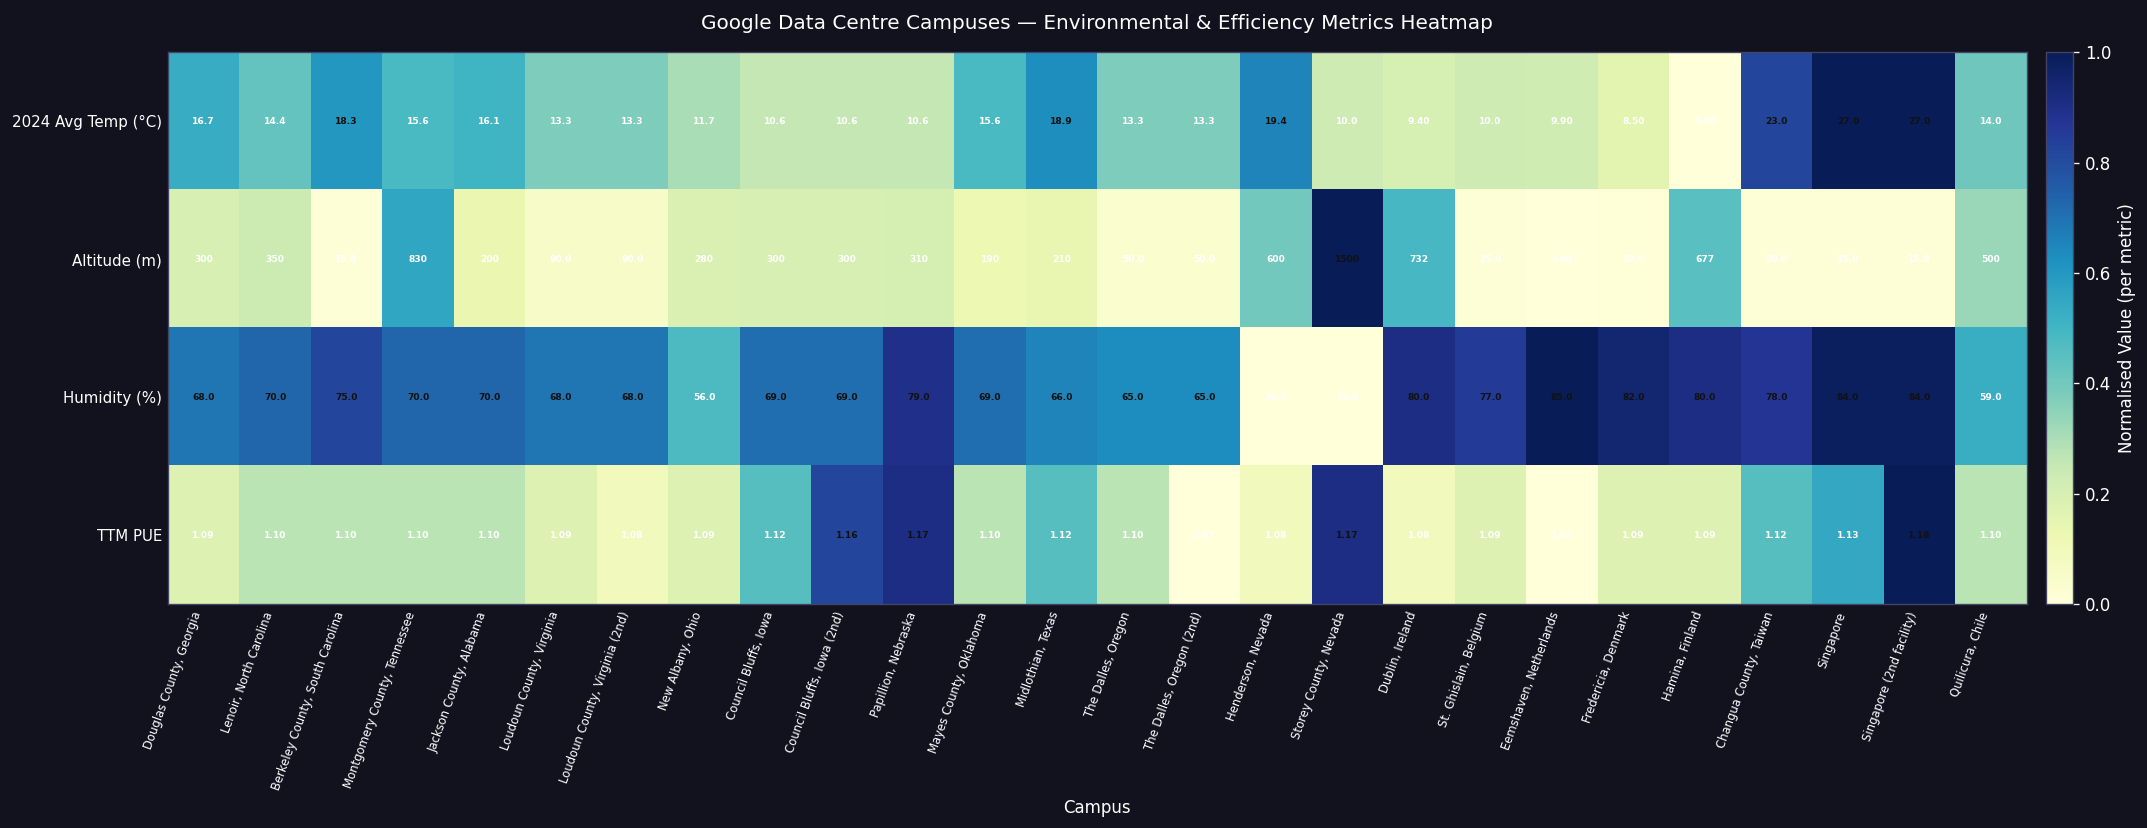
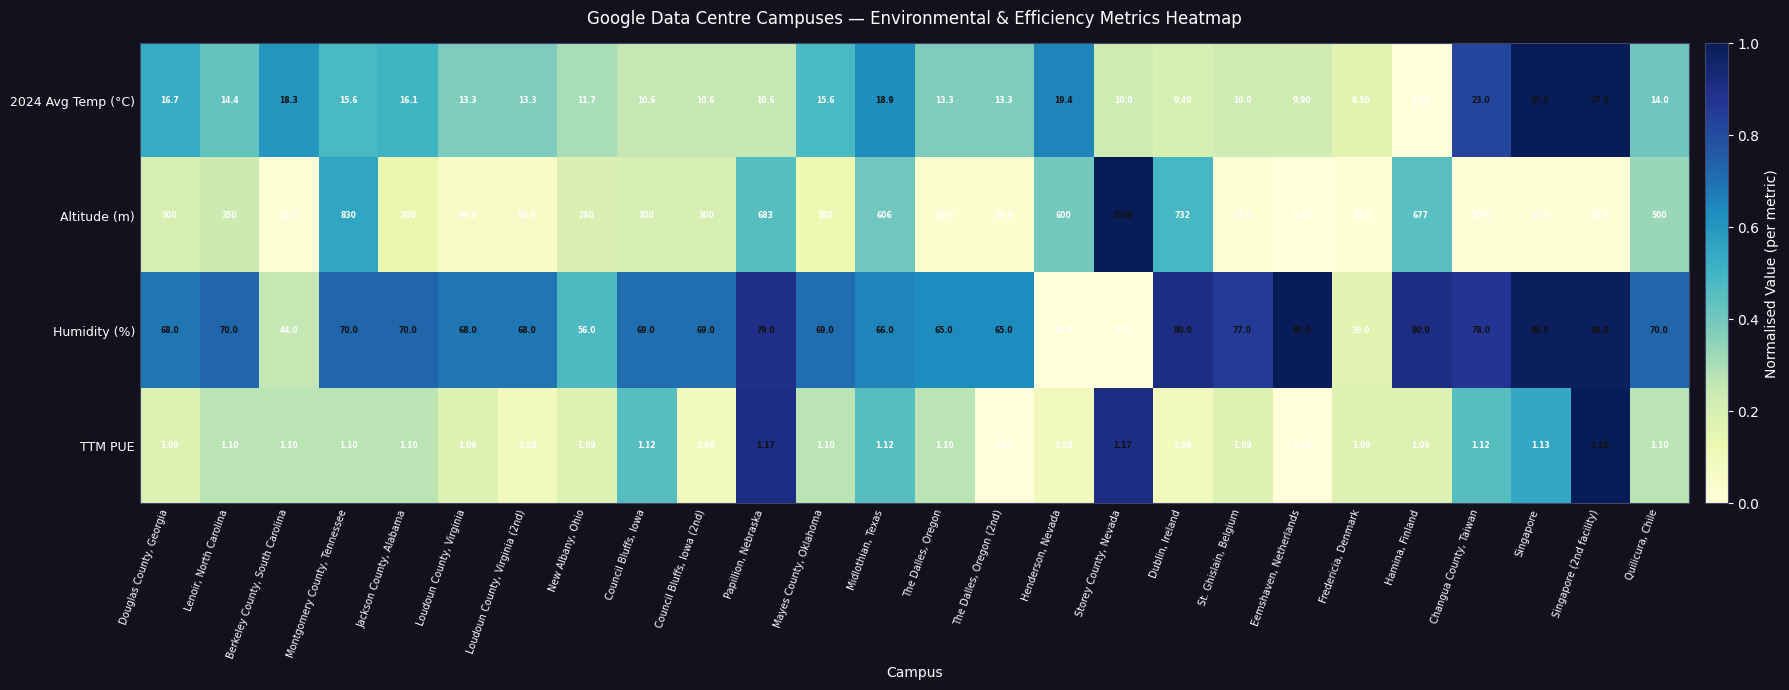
Altitude (m), Papillion, Nebraska: 310 -> 683
Altitude (m), Midlothian, Texas: 210 -> 606
Humidity (%), Berkeley County, South Carolina: 75.0 -> 44.0
Humidity (%), Fredericia, Denmark: 82.0 -> 39.0
Humidity (%), Quilicura, Chile: 59.0 -> 70.0
TTM PUE, Council Bluffs, Iowa (2nd): 1.16 -> 1.08
